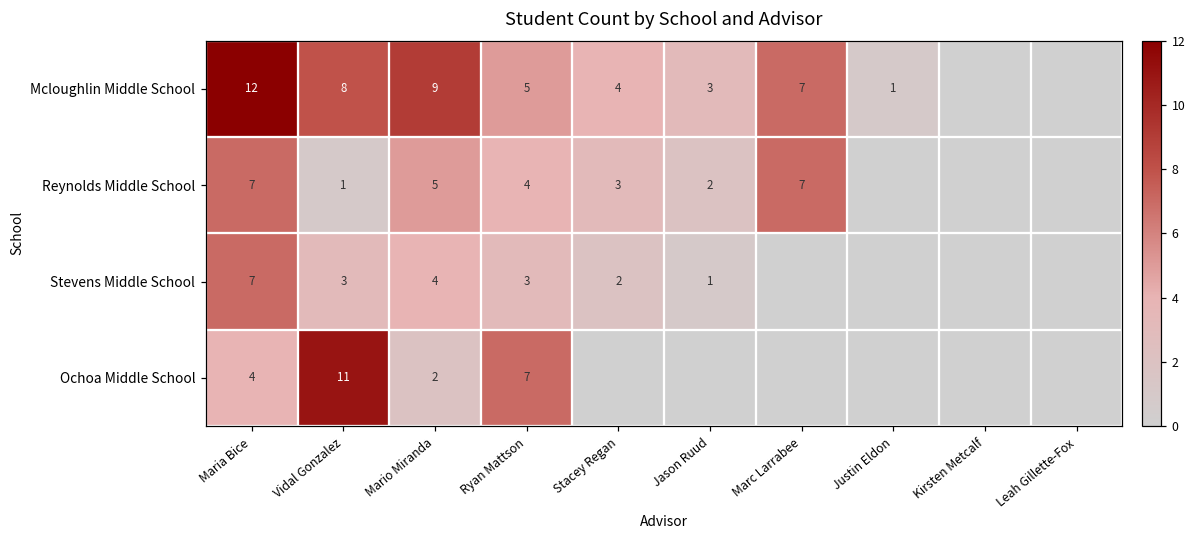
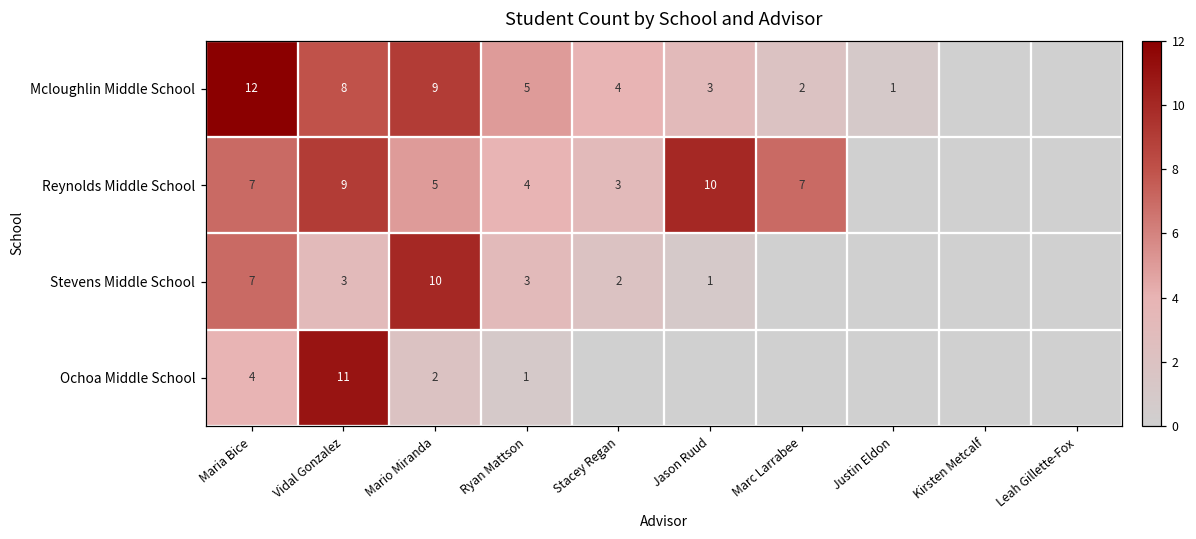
Mcloughlin Middle School, Marc Larrabee: 7 -> 2
Reynolds Middle School, Vidal Gonzalez: 1 -> 9
Reynolds Middle School, Jason Ruud: 2 -> 10
Stevens Middle School, Mario Miranda: 4 -> 10
Ochoa Middle School, Ryan Mattson: 7 -> 1
